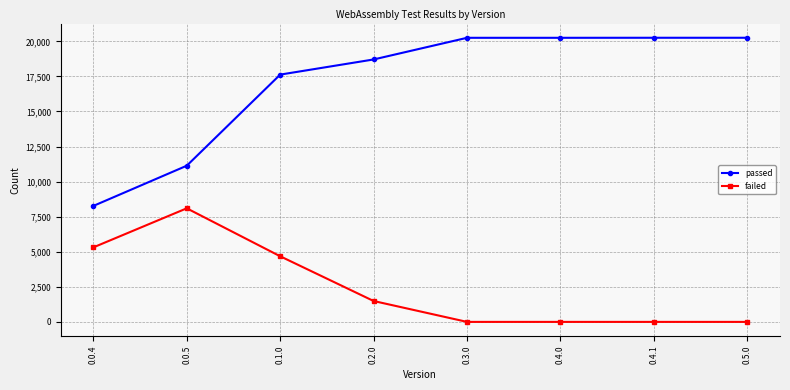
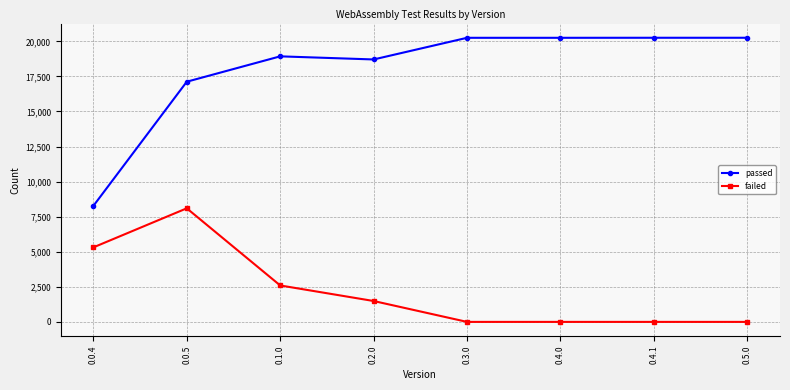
passed, 0.0.5: 11,100 -> 17,100
passed, 0.1.0: 17,600 -> 18,900
failed, 0.1.0: 4,700 -> 2,600
